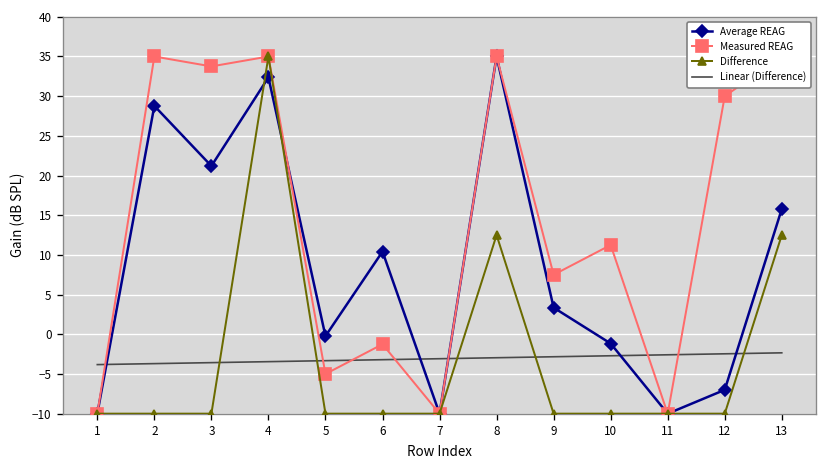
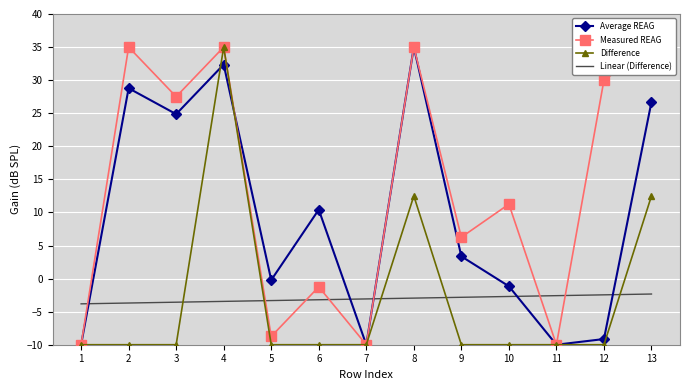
Average REAG, 3: 21 -> 25
Measured REAG, 3: 34 -> 28
Measured REAG, 5: -5 -> -9
Measured REAG, 9: 8 -> 6
Average REAG, 12: -7 -> -9
Average REAG, 13: 16 -> 27
